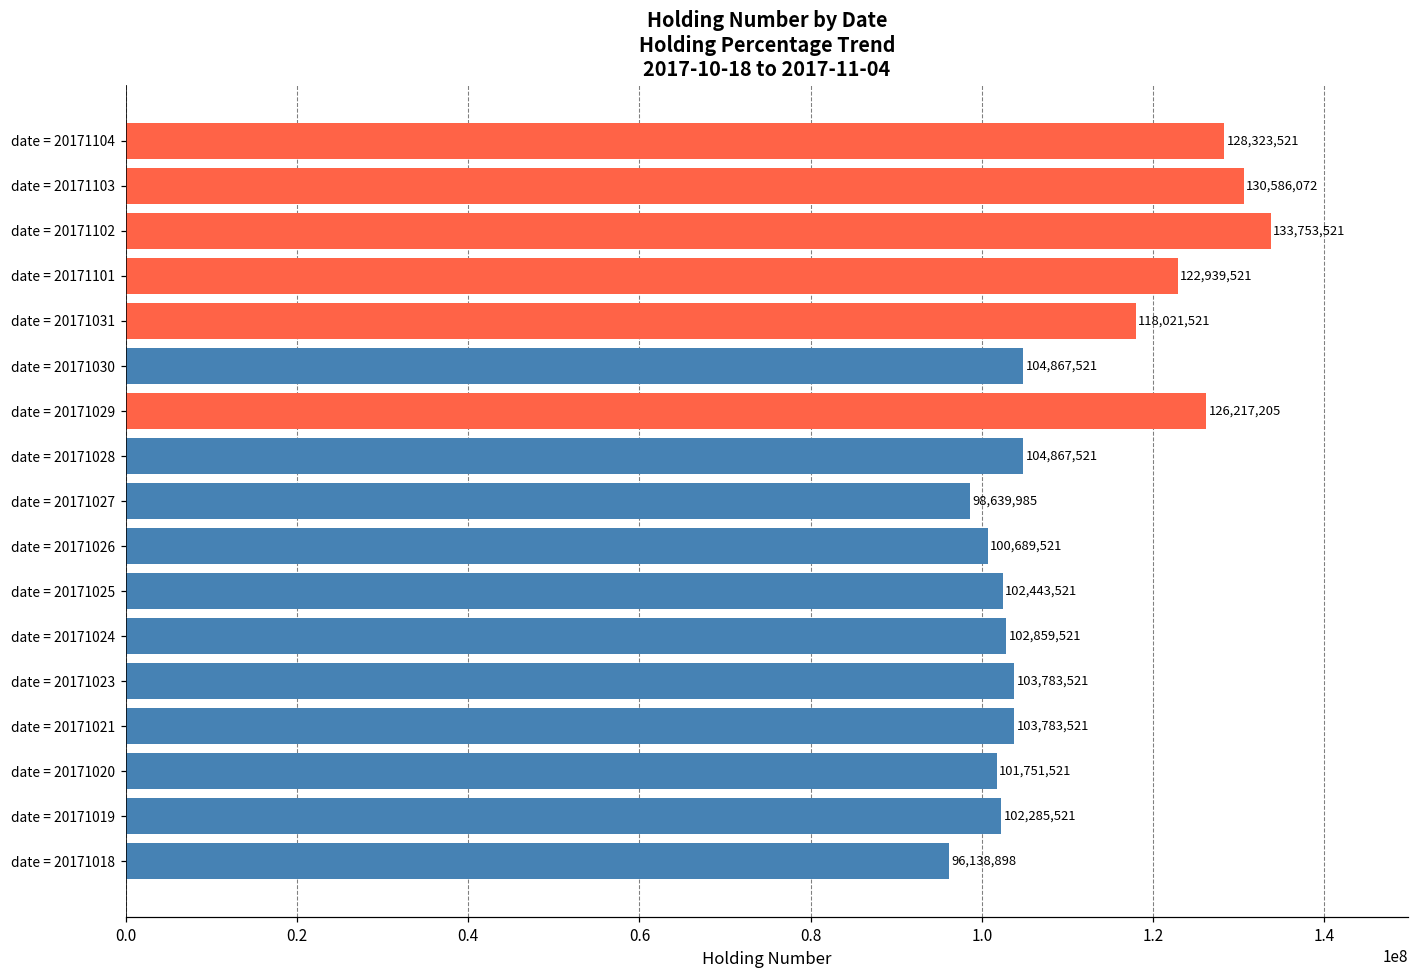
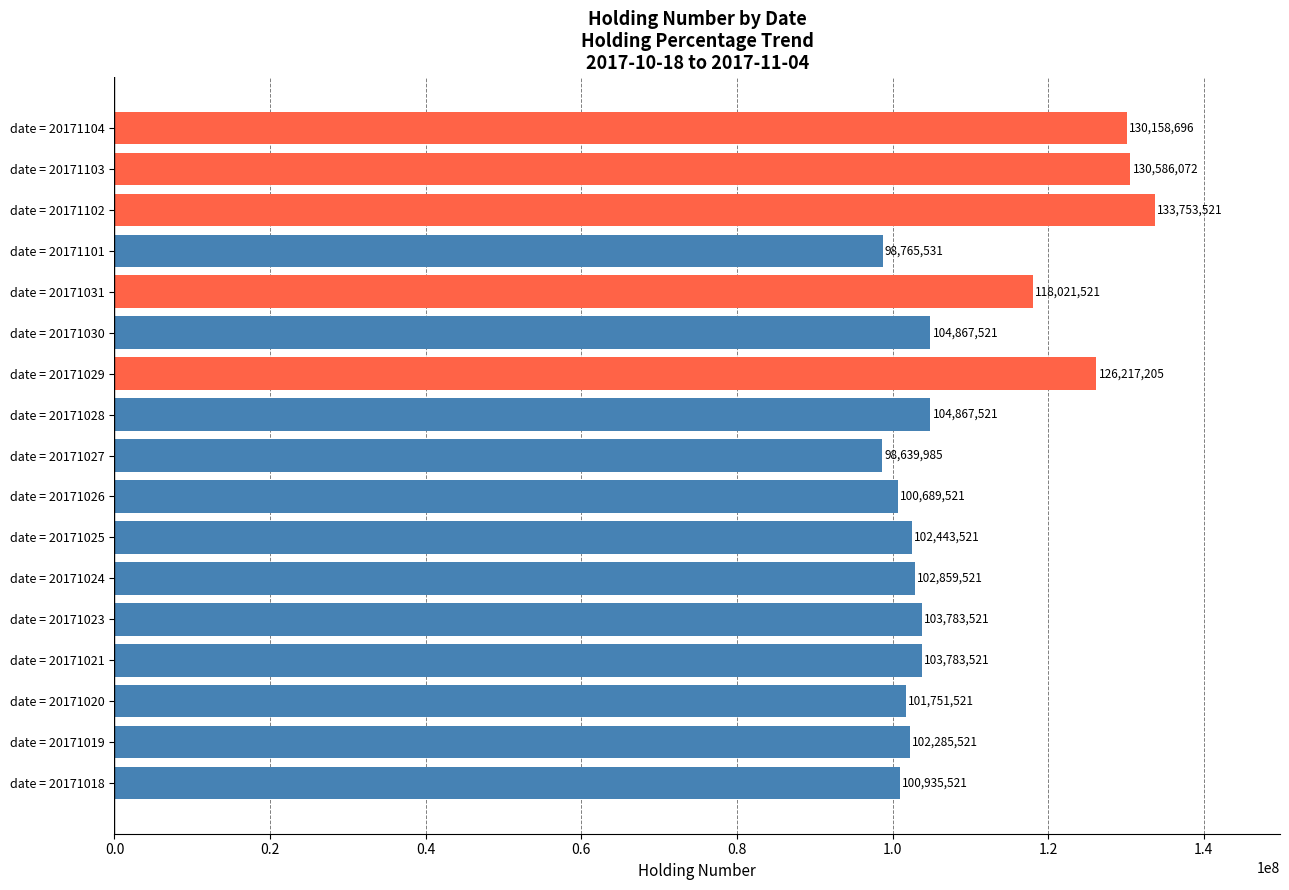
date = 20171104: 128,323,521 -> 130,158,696
date = 20171101: 122,939,521 -> 98,765,531
date = 20171018: 96,138,898 -> 100,935,521
